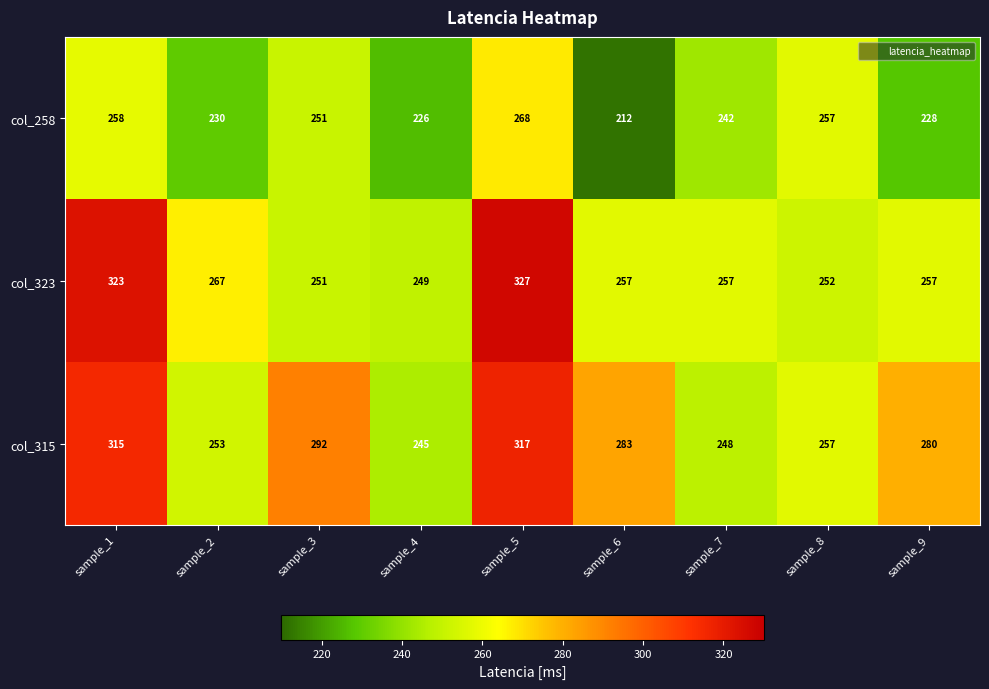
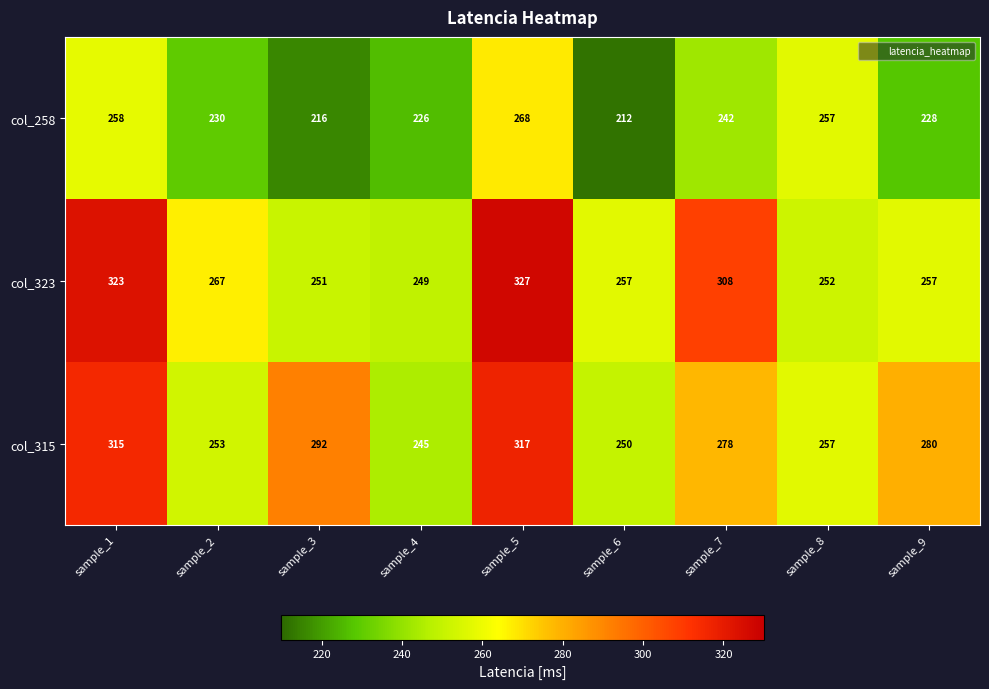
col_258, sample_3: 251 -> 216
col_323, sample_7: 257 -> 308
col_315, sample_6: 283 -> 250
col_315, sample_7: 248 -> 278
